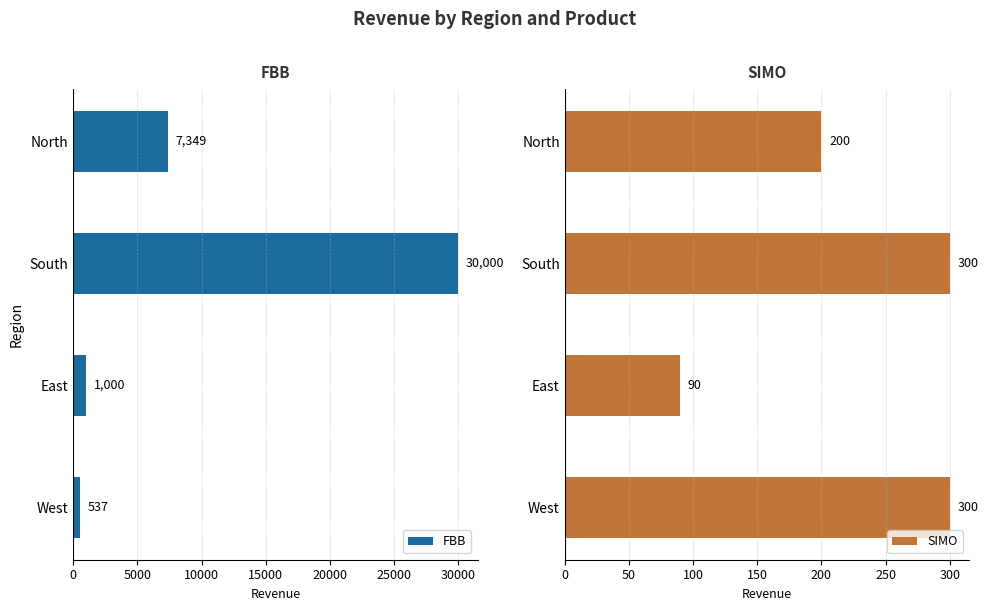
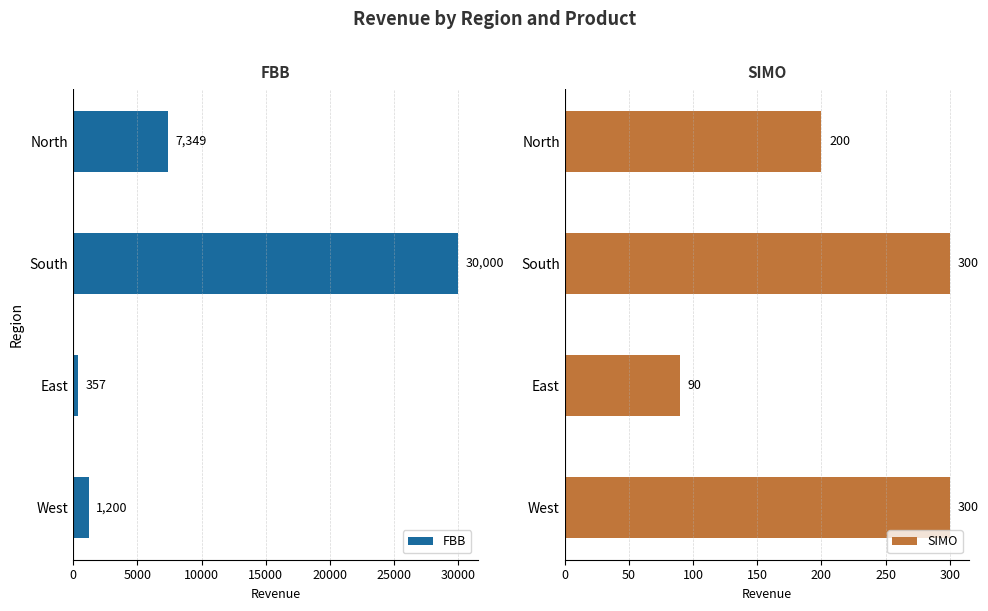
FBB, East: 1,000 -> 357
FBB, West: 537 -> 1,200
